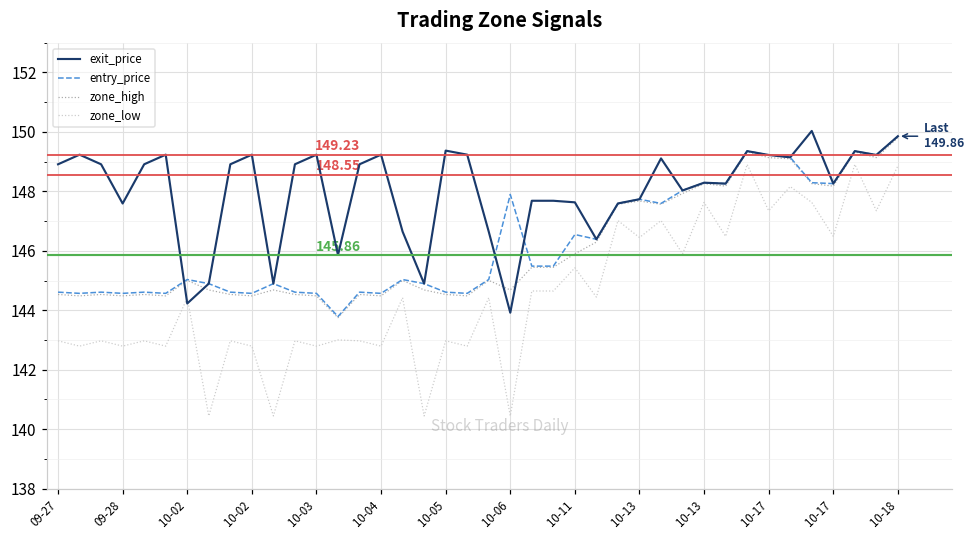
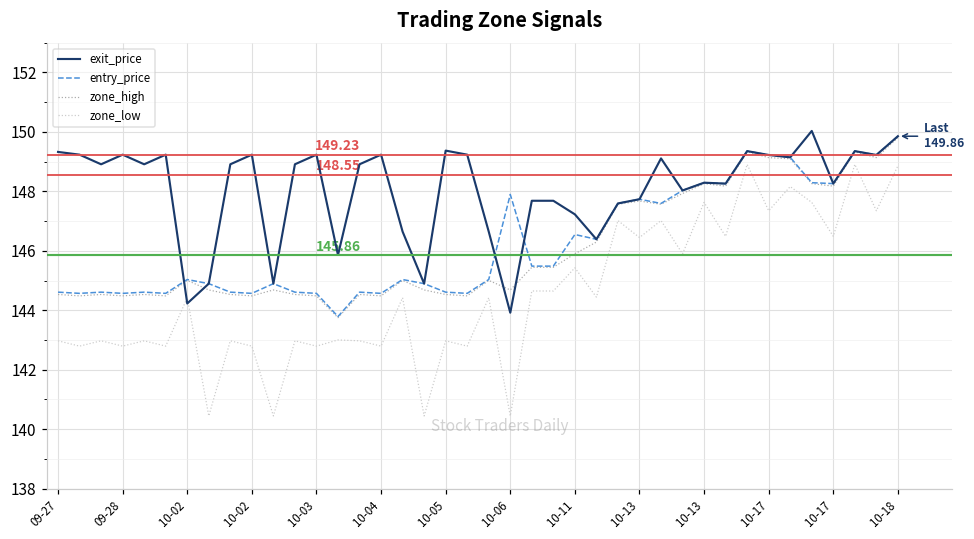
exit_price, 09-27: 148.9 -> 149.3
exit_price, 09-28: 147.6 -> 149.2
exit_price, 10-11: 147.6 -> 147.2
